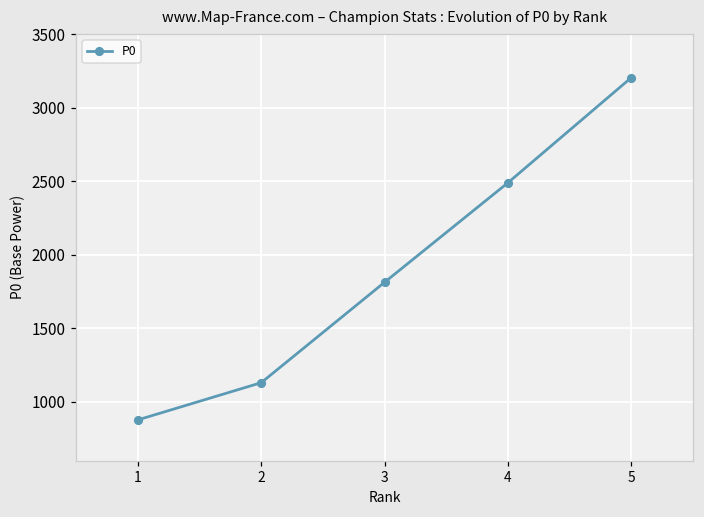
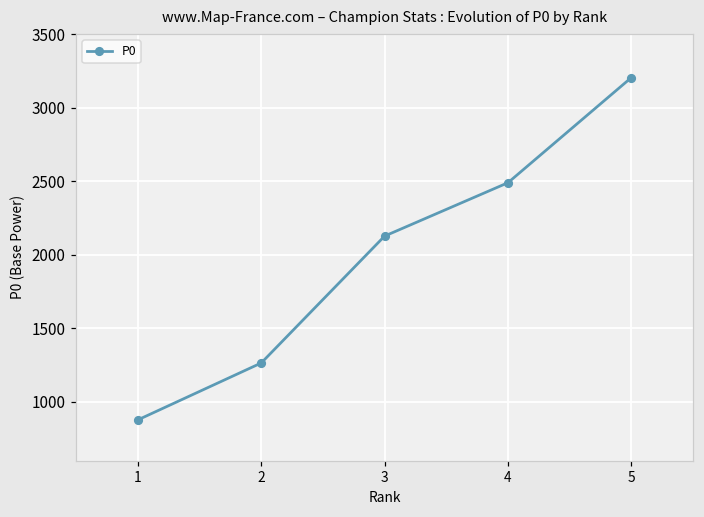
2: 1130 -> 1260
3: 1810 -> 2130
